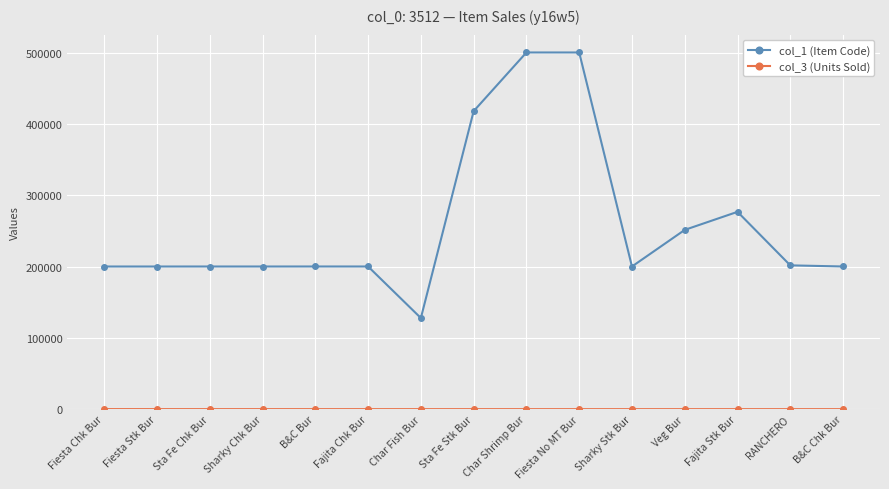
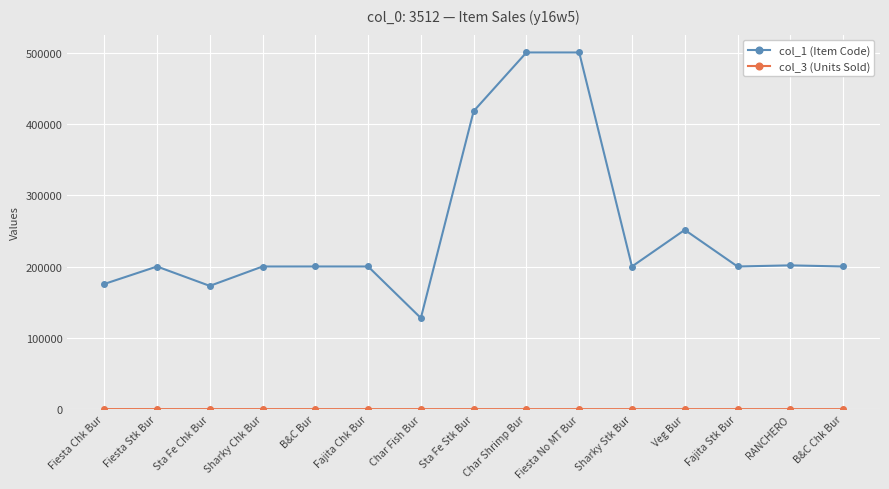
col_1 (Item Code), Fiesta Chk Bur: 200000 -> 180000
col_1 (Item Code), Sta Fe Chk Bur: 200000 -> 170000
col_1 (Item Code), Fajita Stk Bur: 280000 -> 200000
